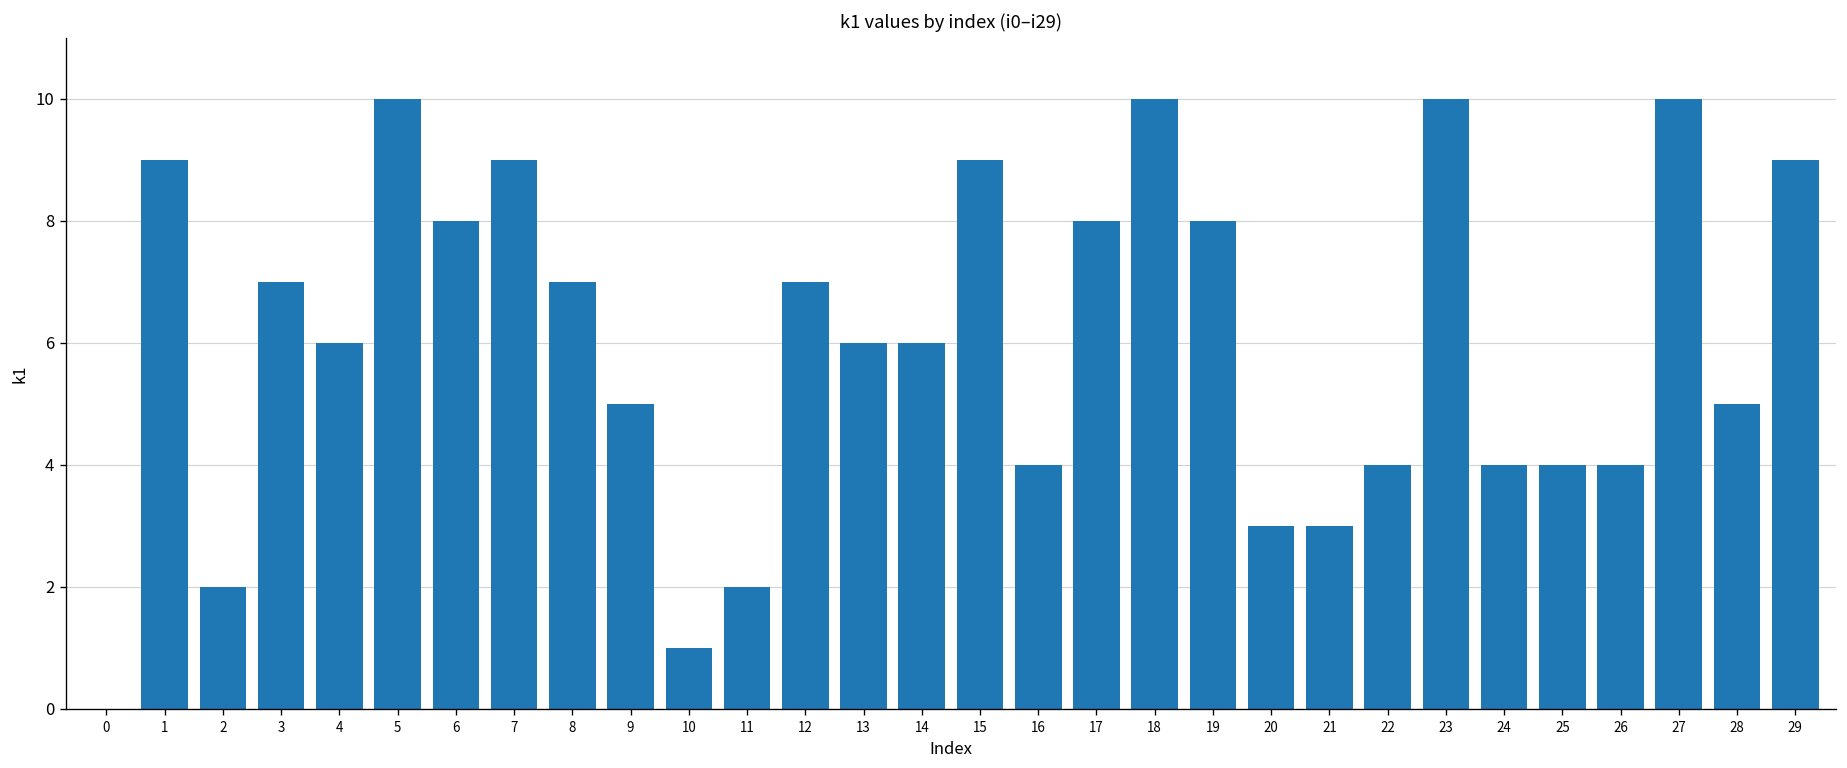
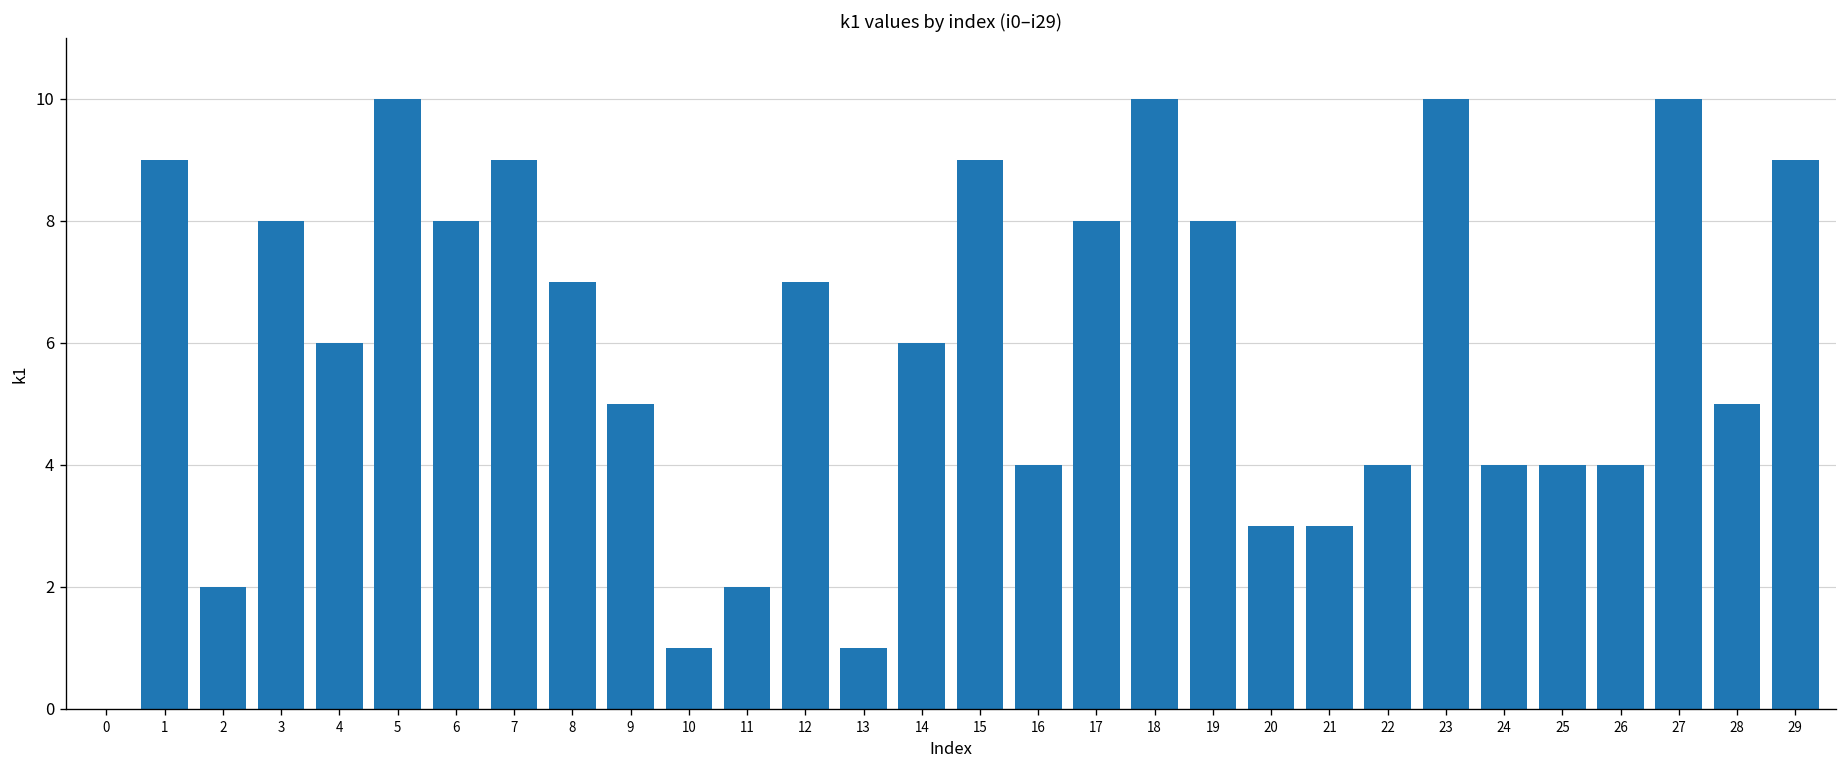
3: 7 -> 8
13: 6 -> 1
